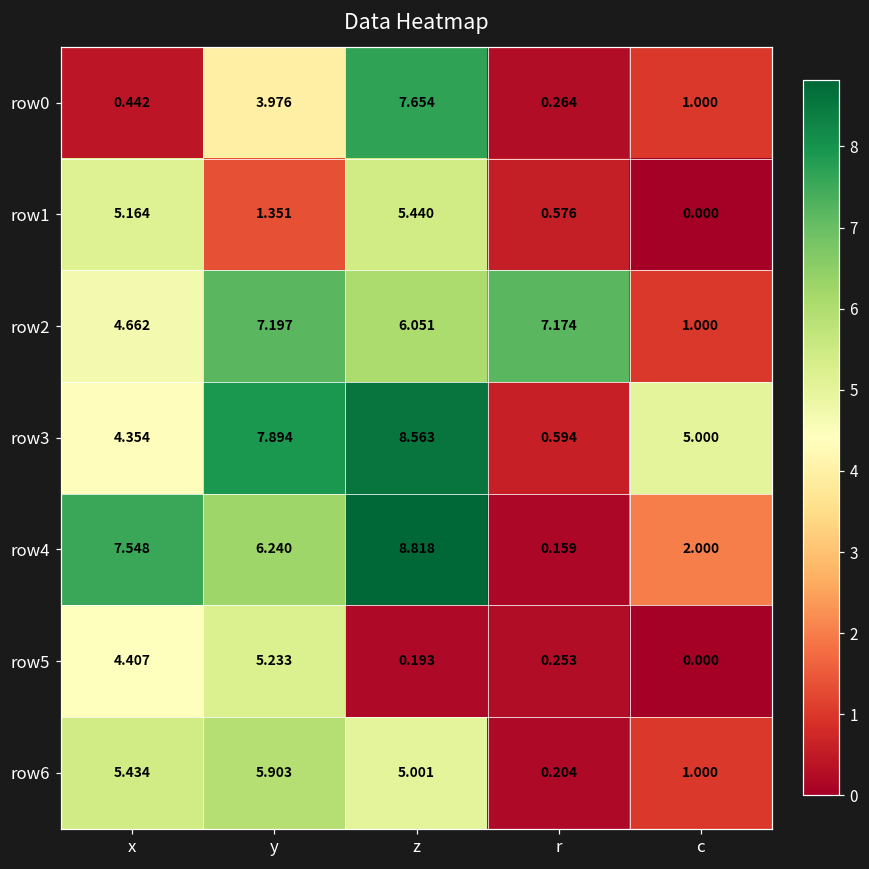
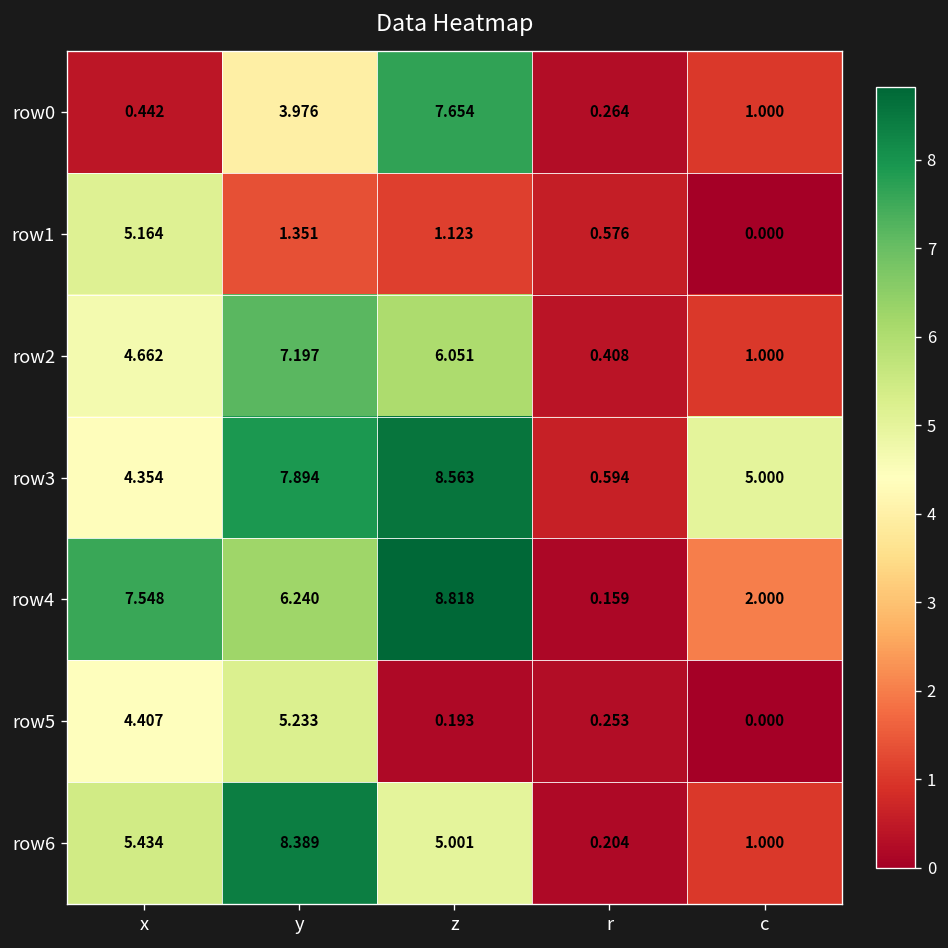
row1, z: 5.440 -> 1.123
row2, r: 7.174 -> 0.408
row6, y: 5.903 -> 8.389
